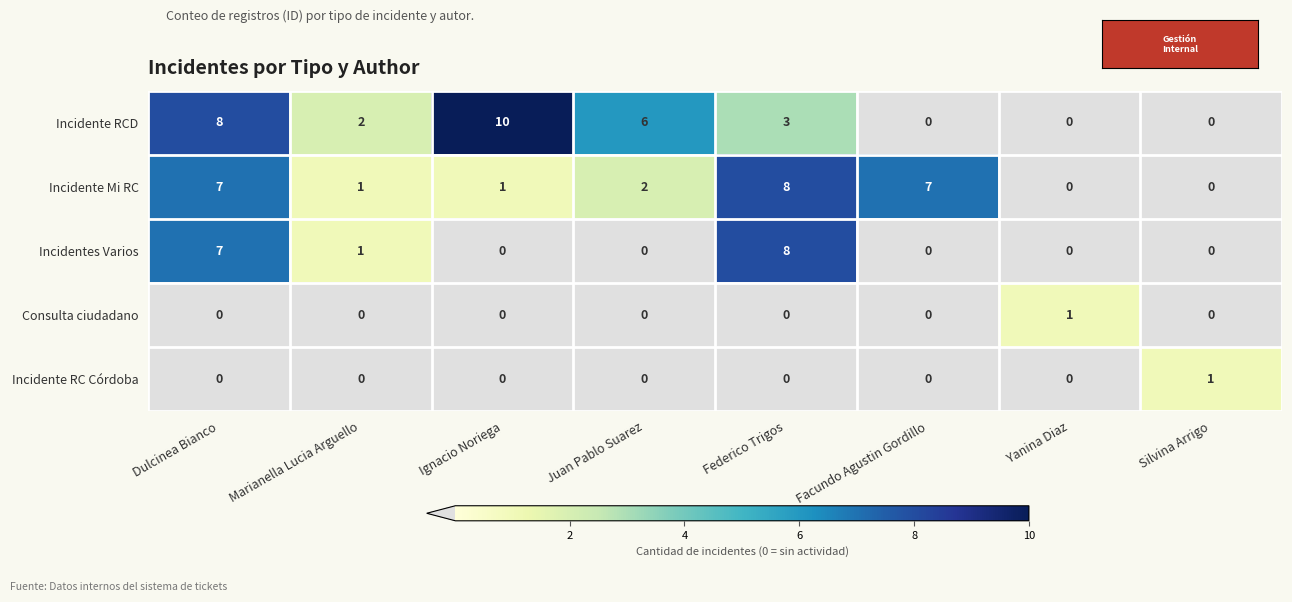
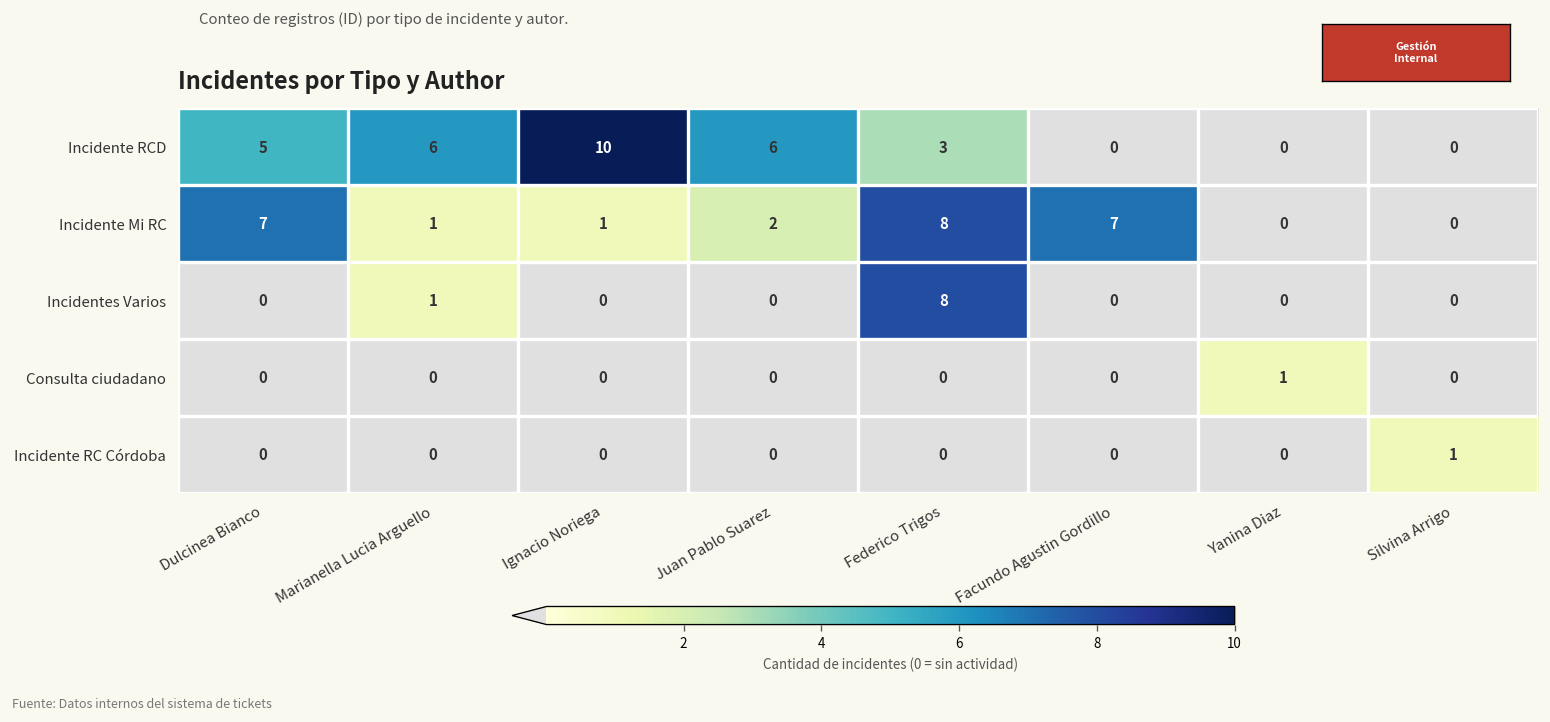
Incidente RCD, Dulcinea Bianco: 8 -> 5
Incidente RCD, Marianella Lucia Arguello: 2 -> 6
Incidentes Varios, Dulcinea Bianco: 7 -> 0
